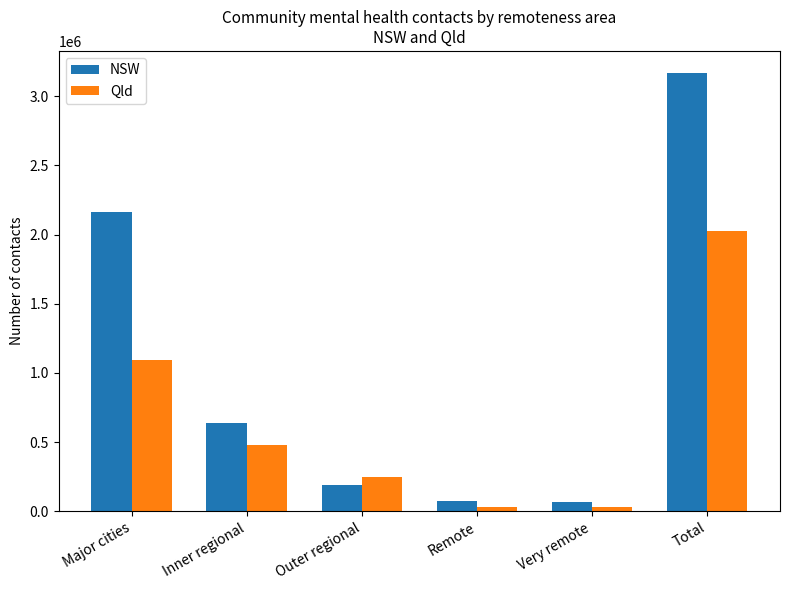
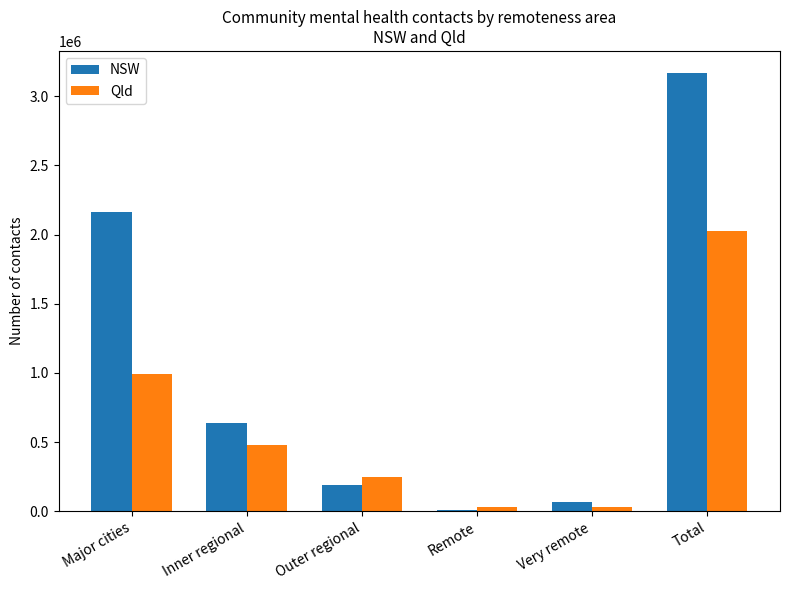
Qld, Major cities: 1090000 -> 1000000
NSW, Remote: 80000 -> 10000
